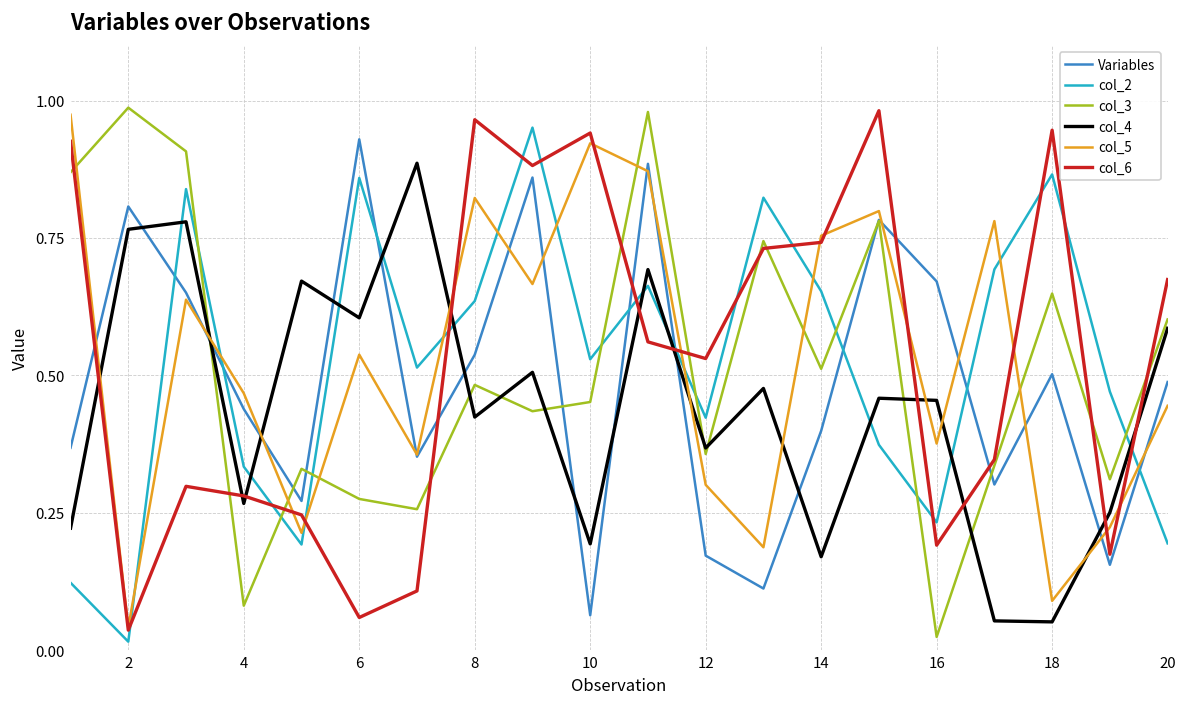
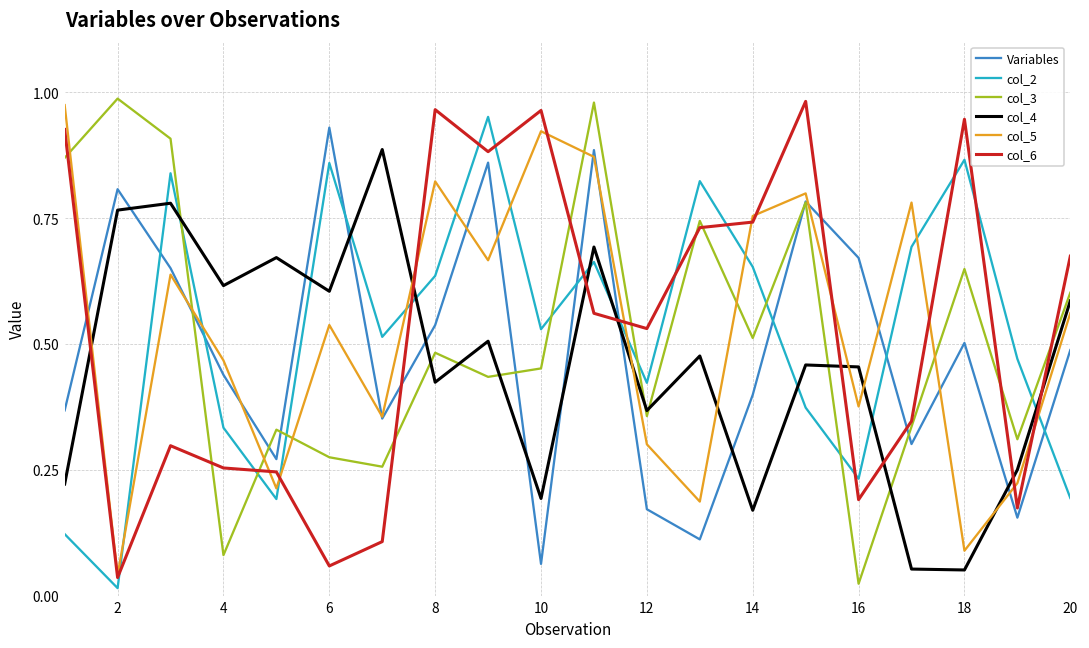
col_4, 4: 0.27 -> 0.62
col_6, 4: 0.28 -> 0.25
col_6, 10: 0.94 -> 0.96
col_5, 20: 0.44 -> 0.56
